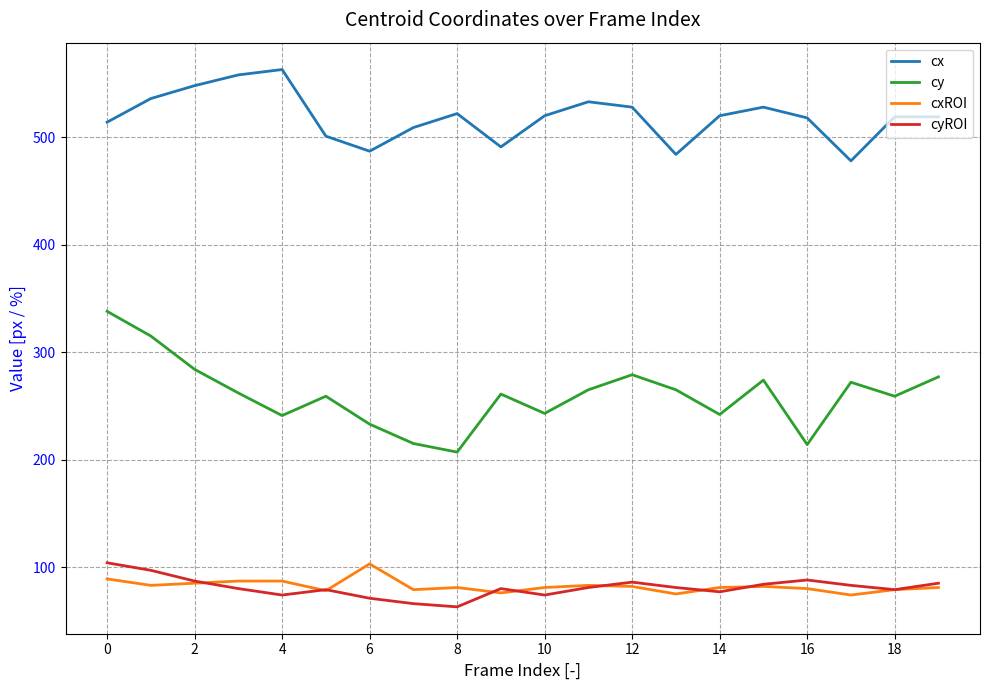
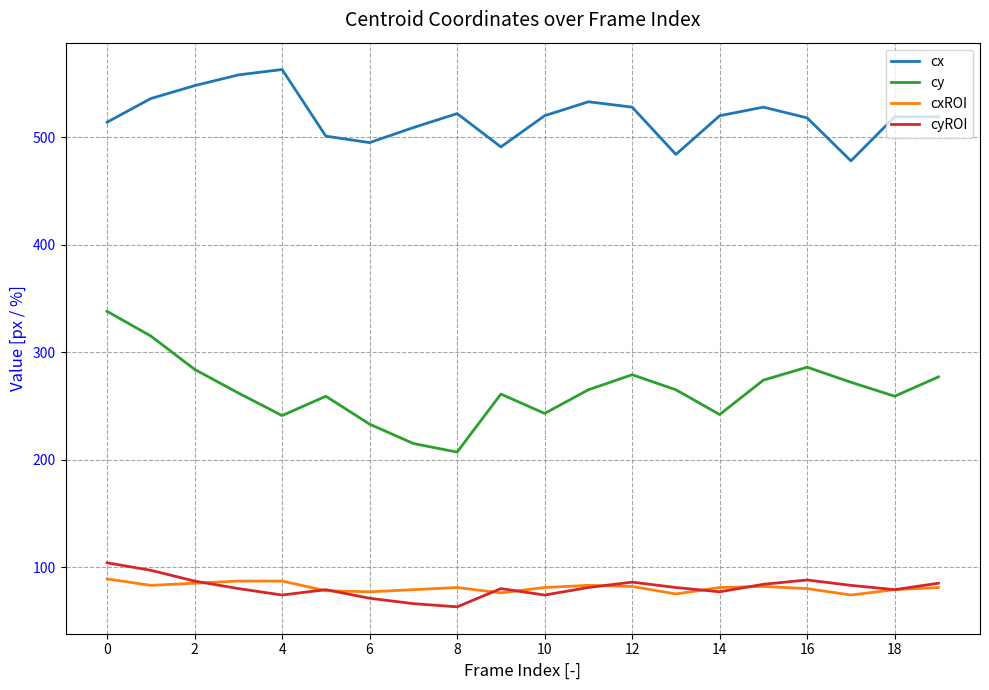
cx, 6: 487 -> 495
cxROI, 6: 103 -> 77
cy, 16: 214 -> 286
